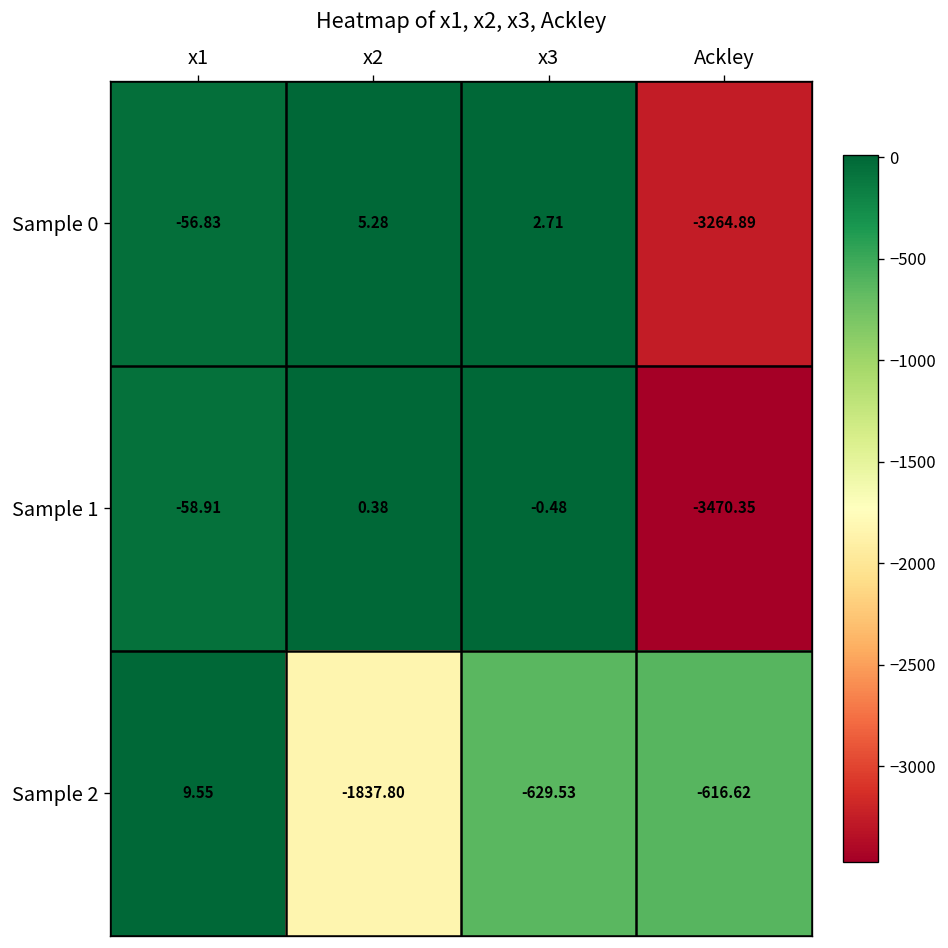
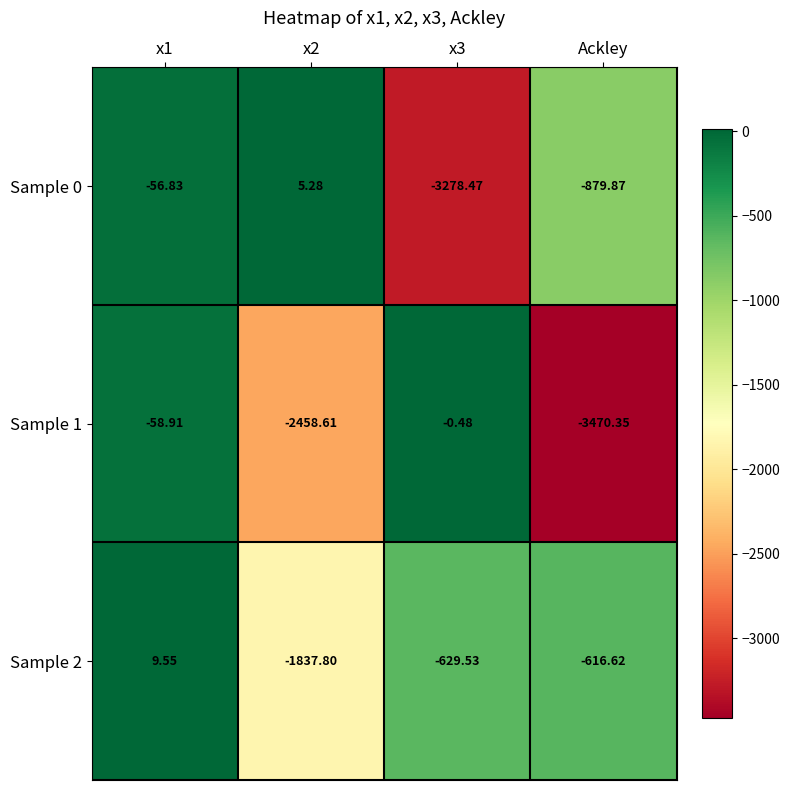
Sample 0, x3: 2.71 -> -3278.47
Sample 0, Ackley: -3264.89 -> -879.87
Sample 1, x2: 0.38 -> -2458.61
